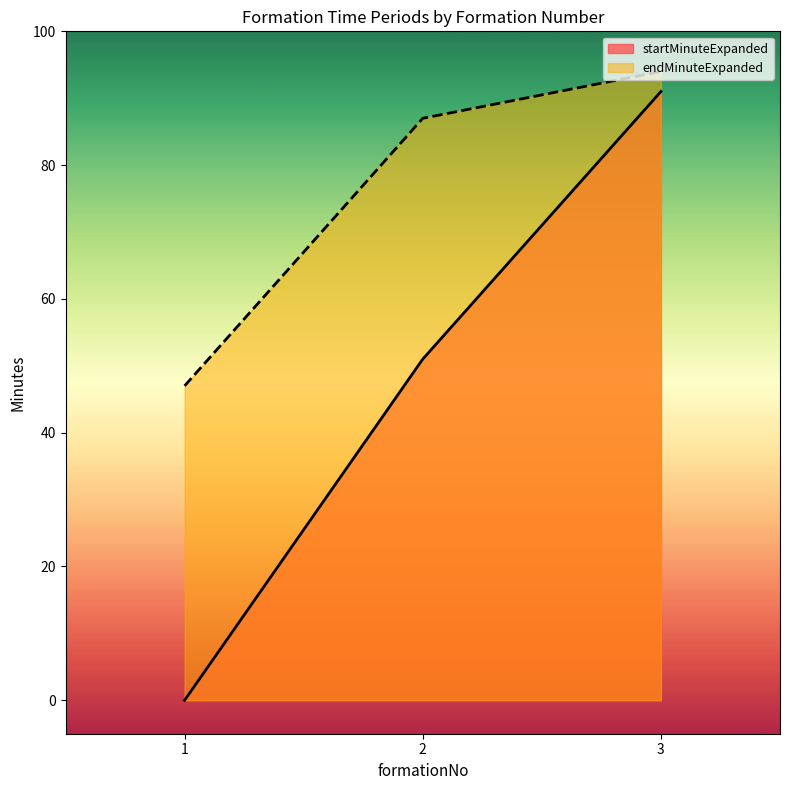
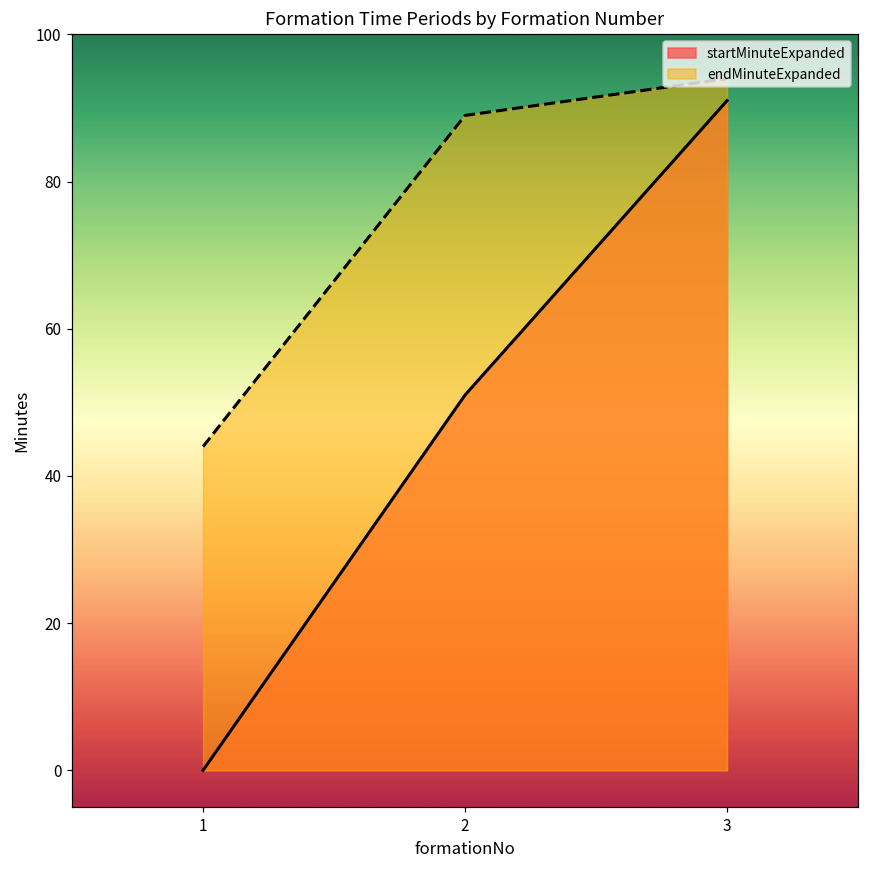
endMinuteExpanded, 1: 47 -> 44
endMinuteExpanded, 2: 87 -> 89
